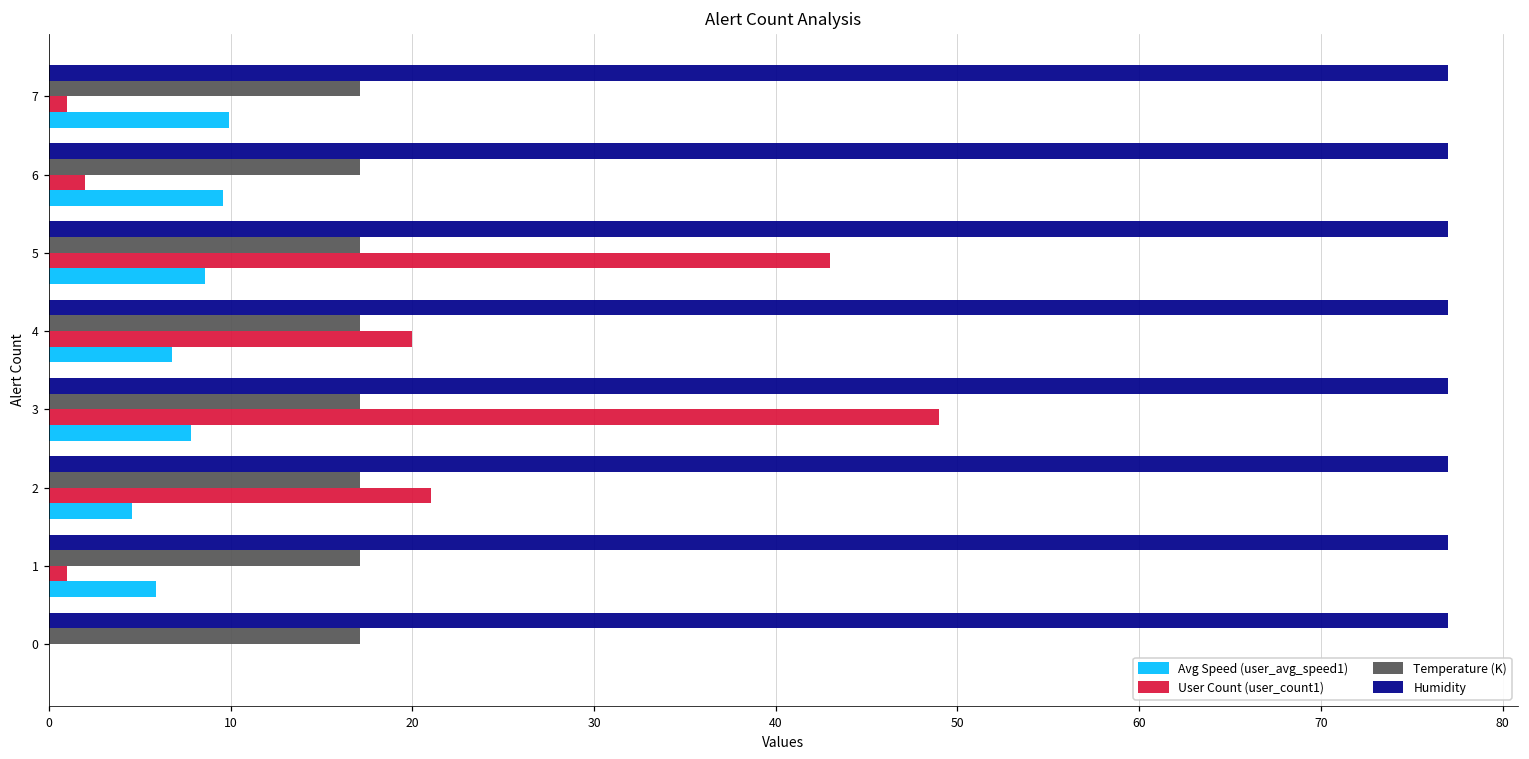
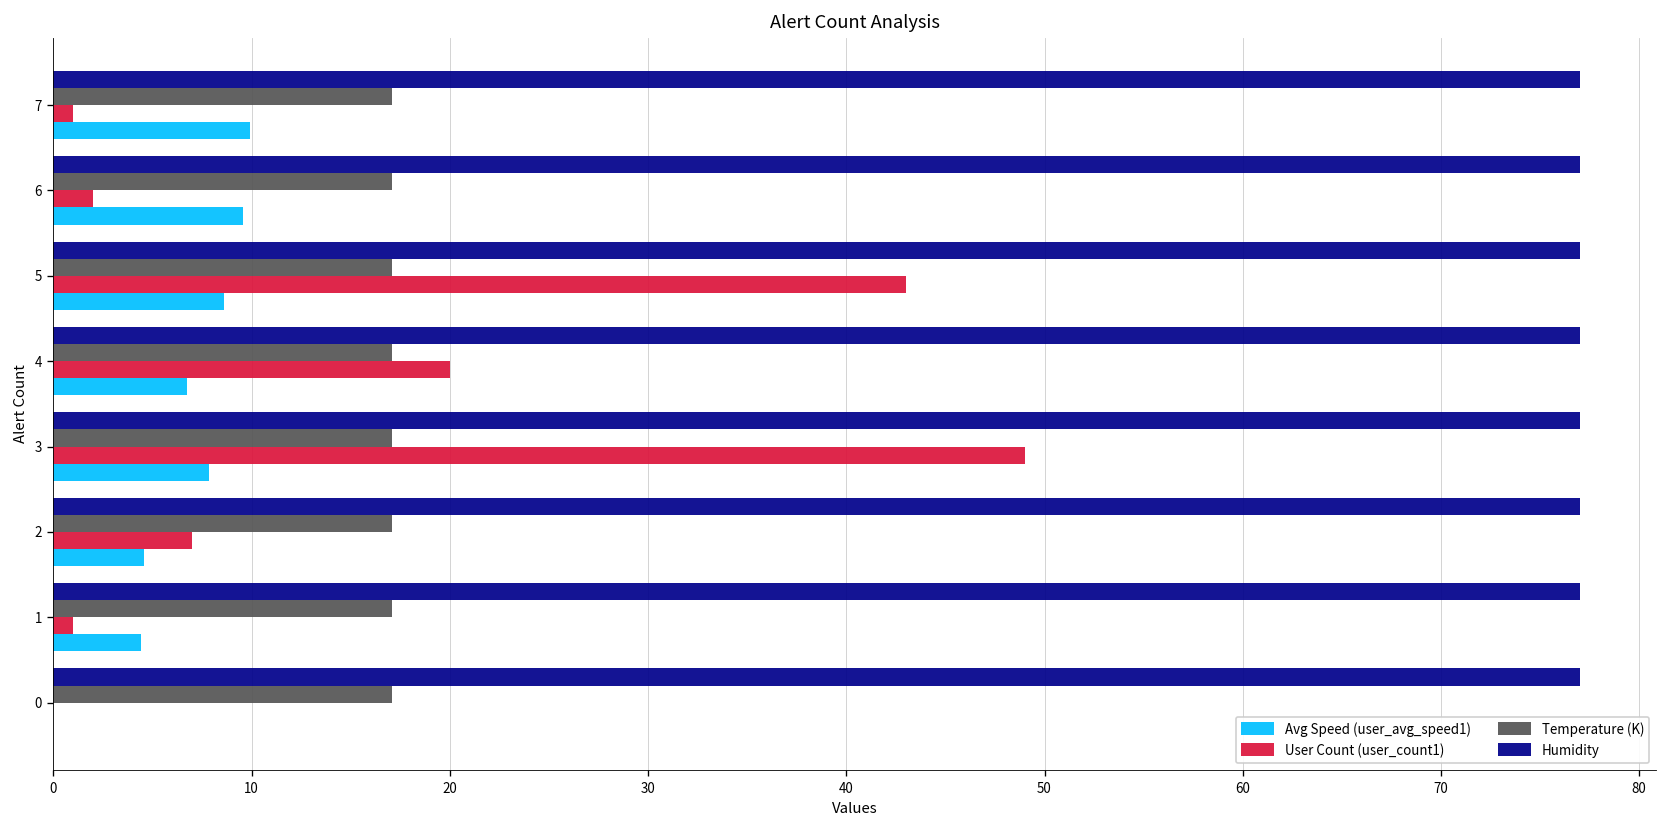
User Count (user_count1), 2: 21 -> 7
Avg Speed (user_avg_speed1), 1: 5.9 -> 4.4
